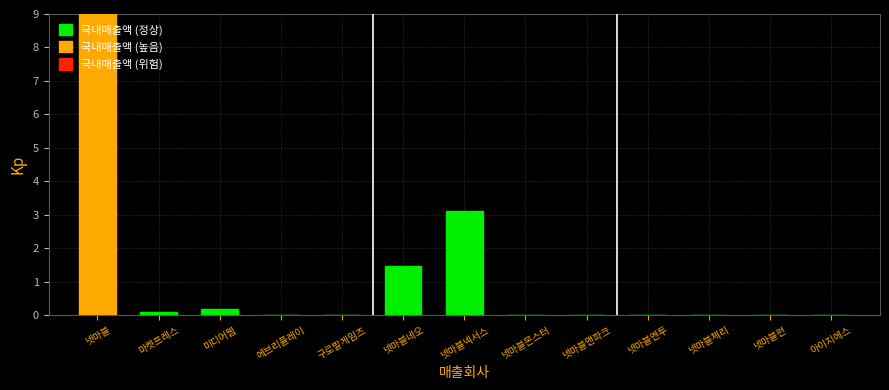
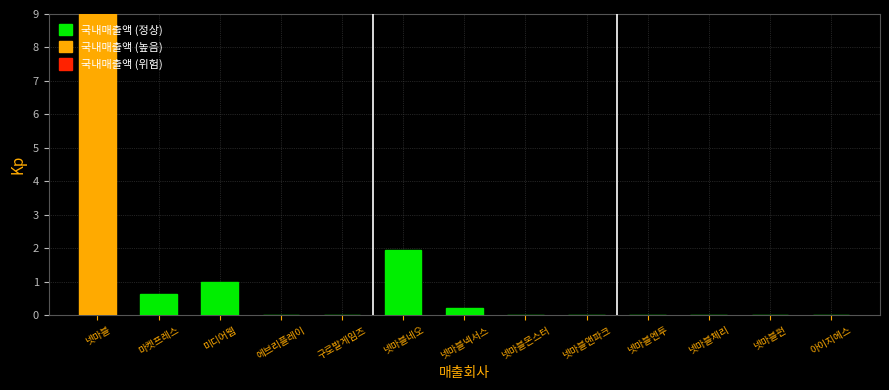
마켓프레스: 0.1 -> 0.6
미디어웹: 0.2 -> 1.0
넷마블네오: 1.5 -> 1.9
넷마블넥서스: 3.1 -> 0.2
